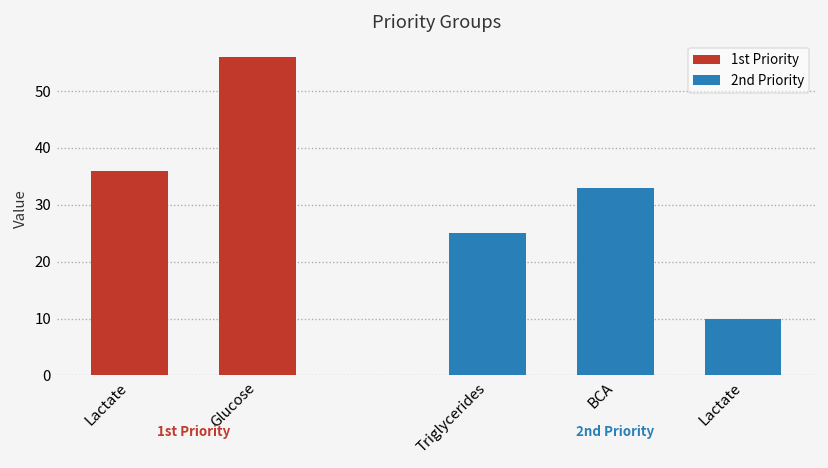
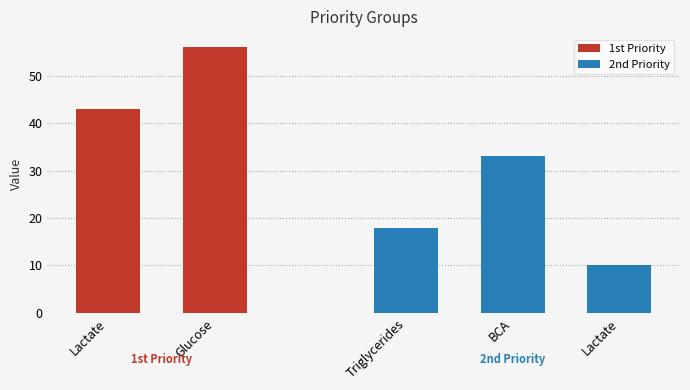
1st Priority, Lactate: 36 -> 43
2nd Priority, Triglycerides: 25 -> 18
